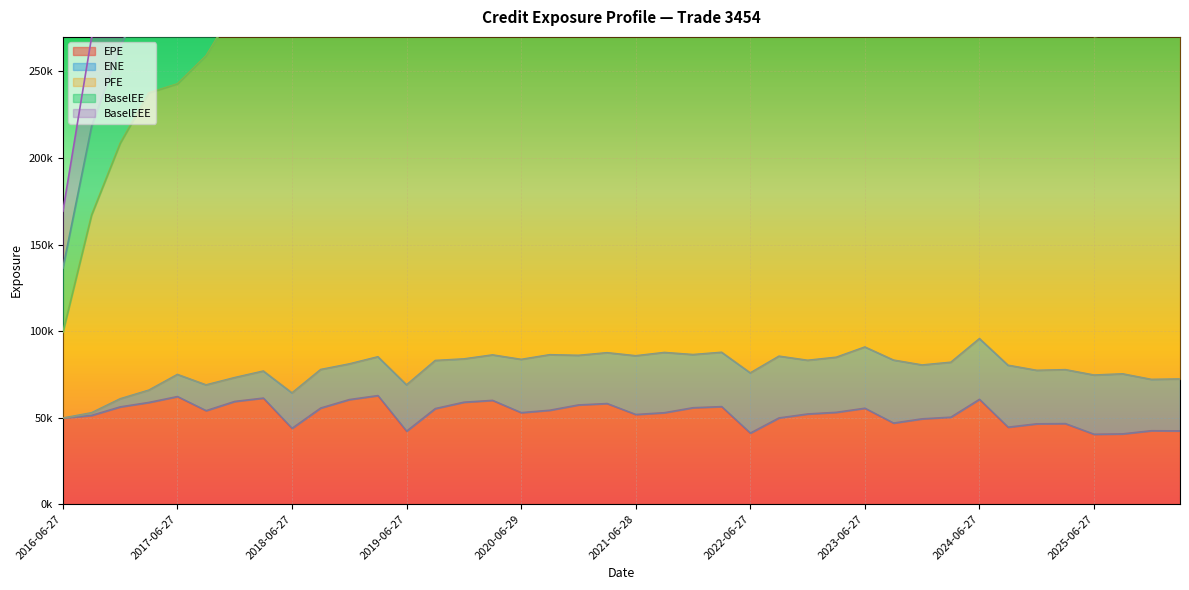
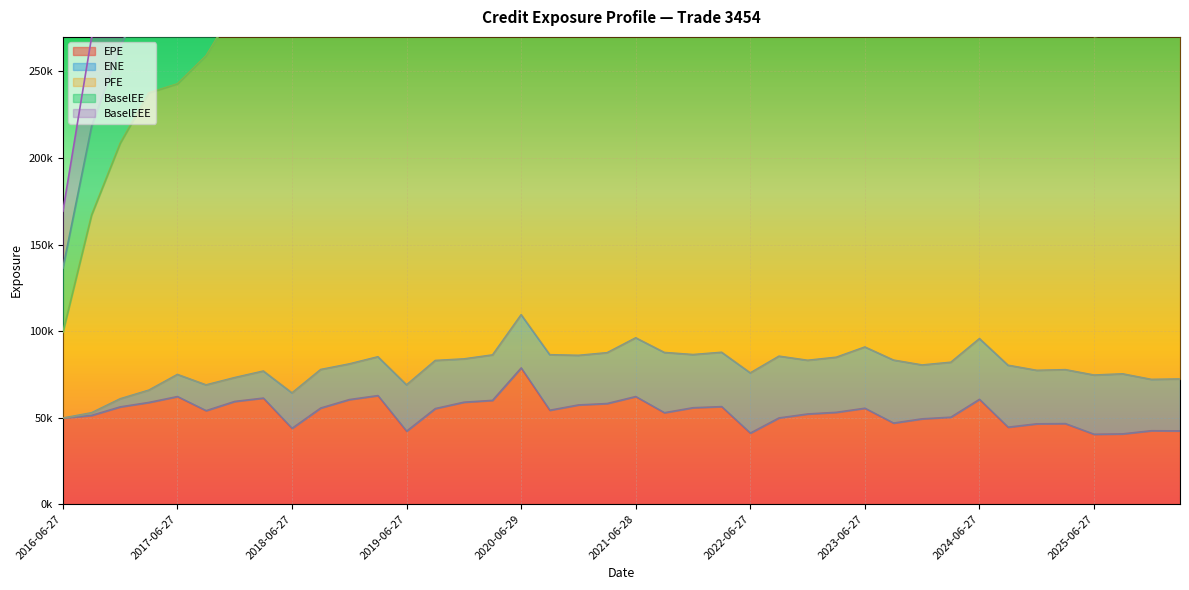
EPE, 2020-06-29: 53000 -> 79000
EPE, 2021-06-28: 52000 -> 62000
